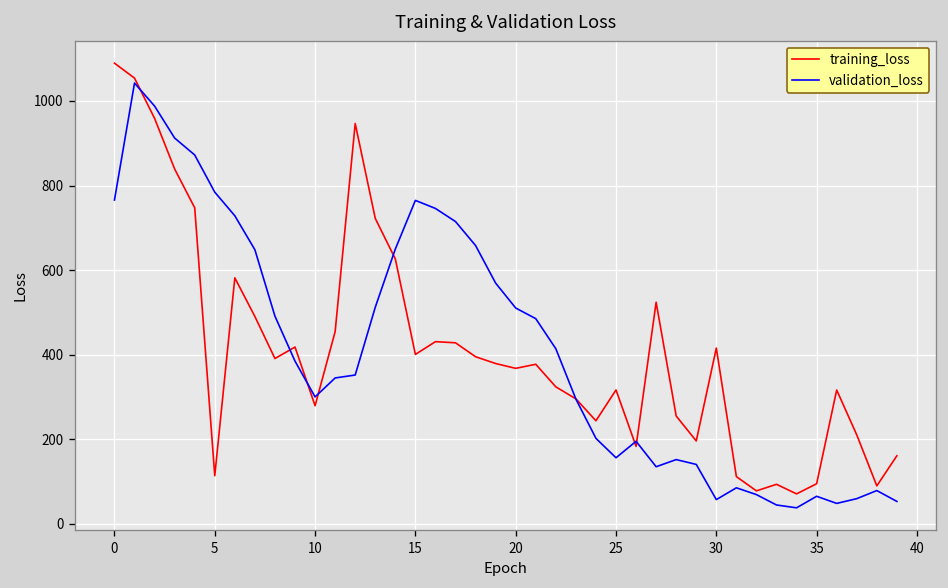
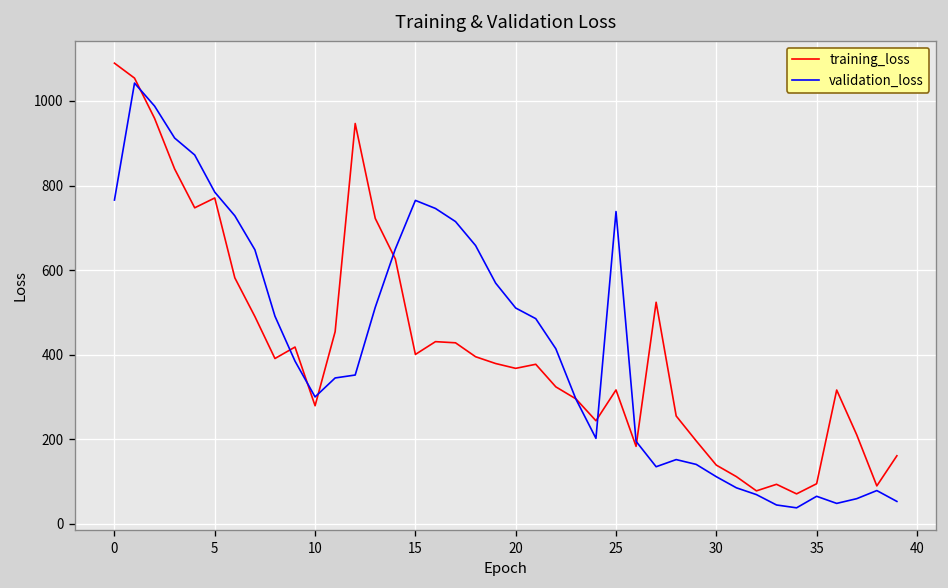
training_loss, 5: 110 -> 770
validation_loss, 25: 160 -> 740
training_loss, 30: 420 -> 140
validation_loss, 30: 60 -> 110
